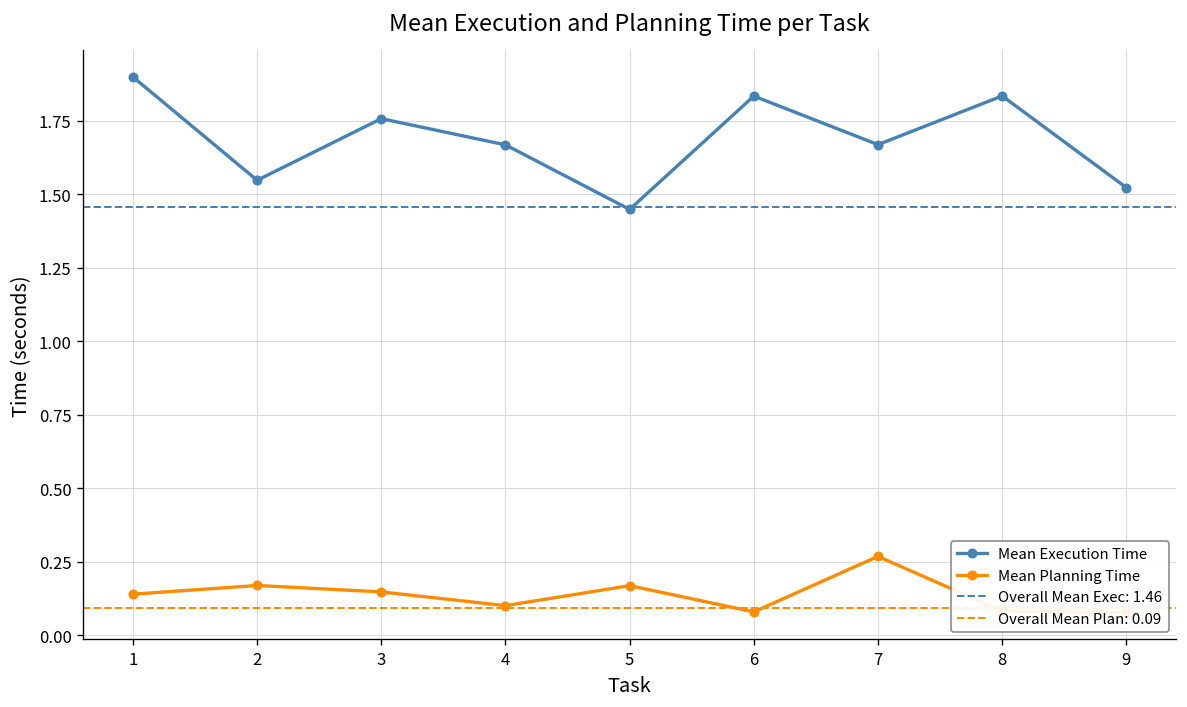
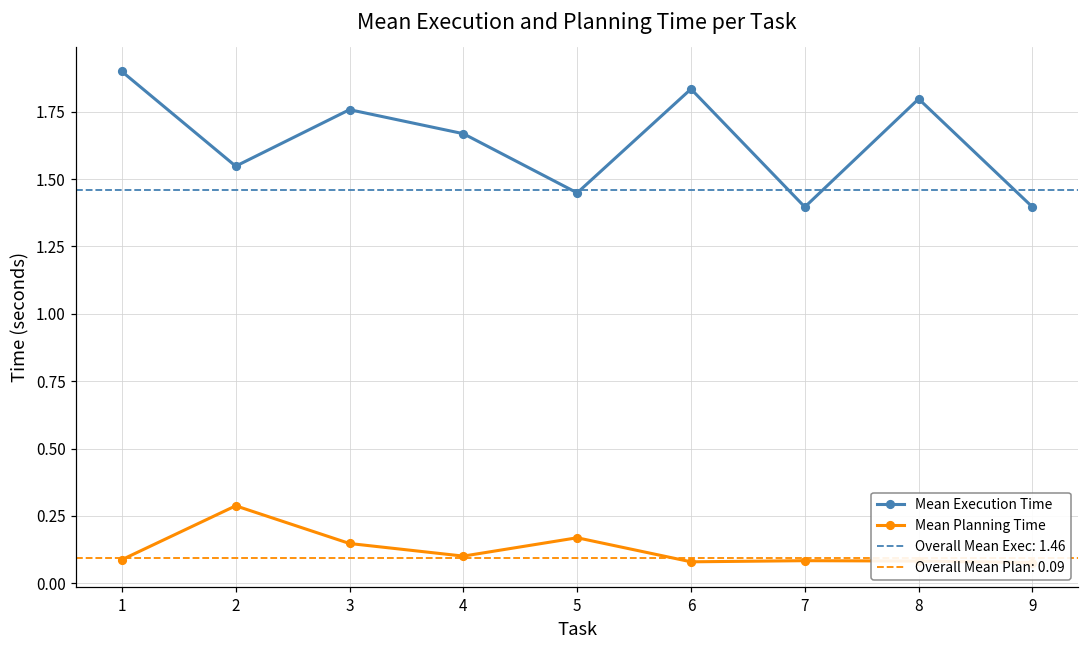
Mean Planning Time, 1: 0.14 -> 0.09
Mean Planning Time, 2: 0.17 -> 0.29
Mean Execution Time, 7: 1.67 -> 1.40
Mean Planning Time, 7: 0.27 -> 0.08
Mean Execution Time, 8: 1.84 -> 1.80
Mean Execution Time, 9: 1.52 -> 1.40
